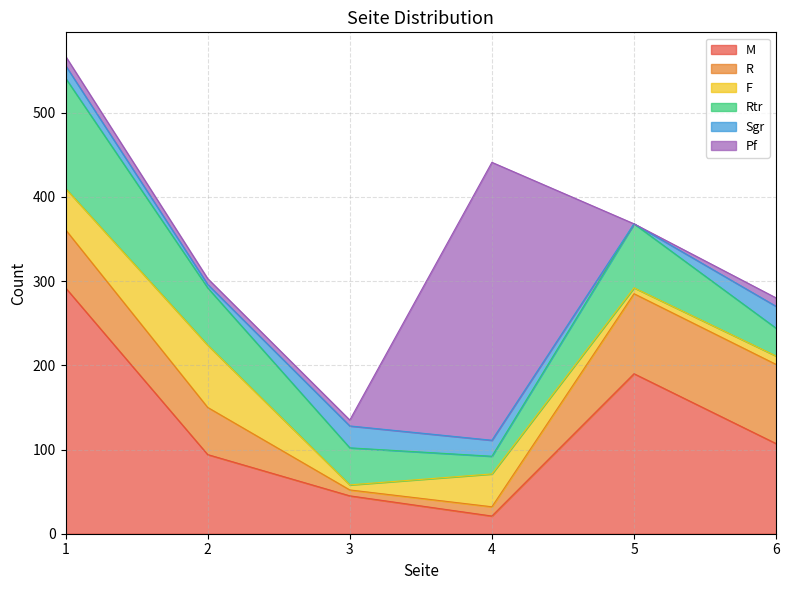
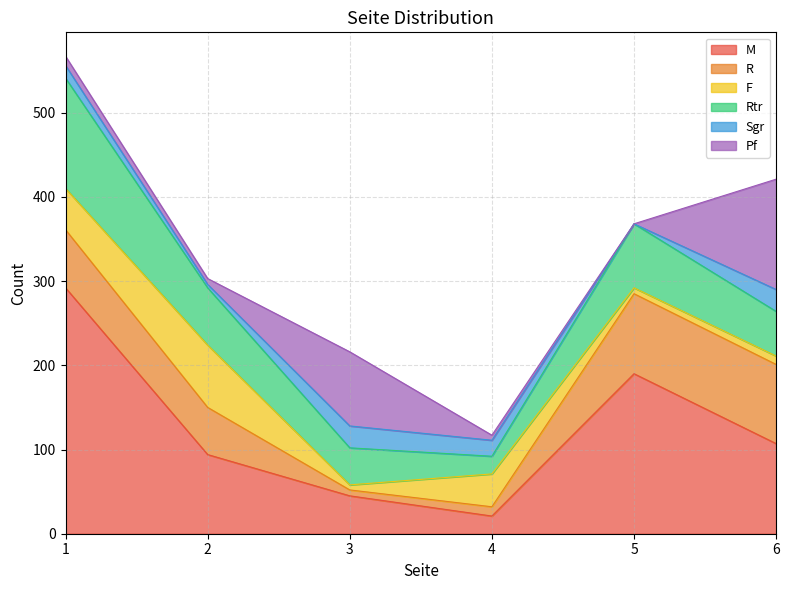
Pf, 3: 10 -> 90
Pf, 4: 330 -> 10
Rtr, 6: 30 -> 50
Pf, 6: 10 -> 130
